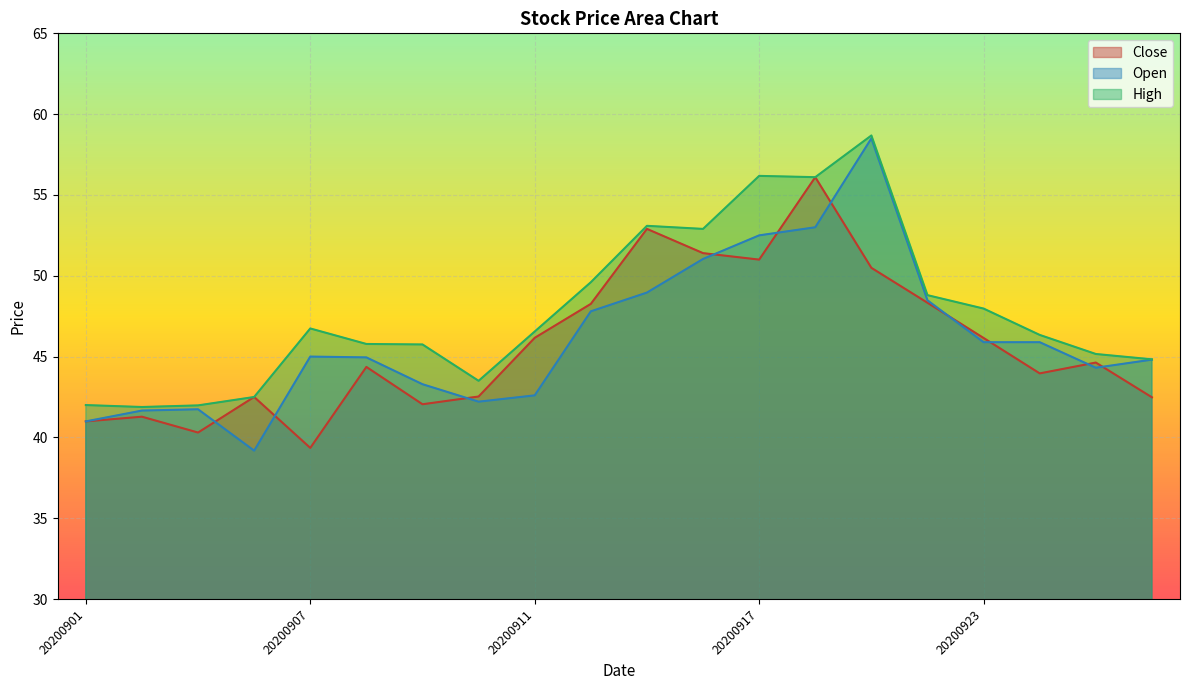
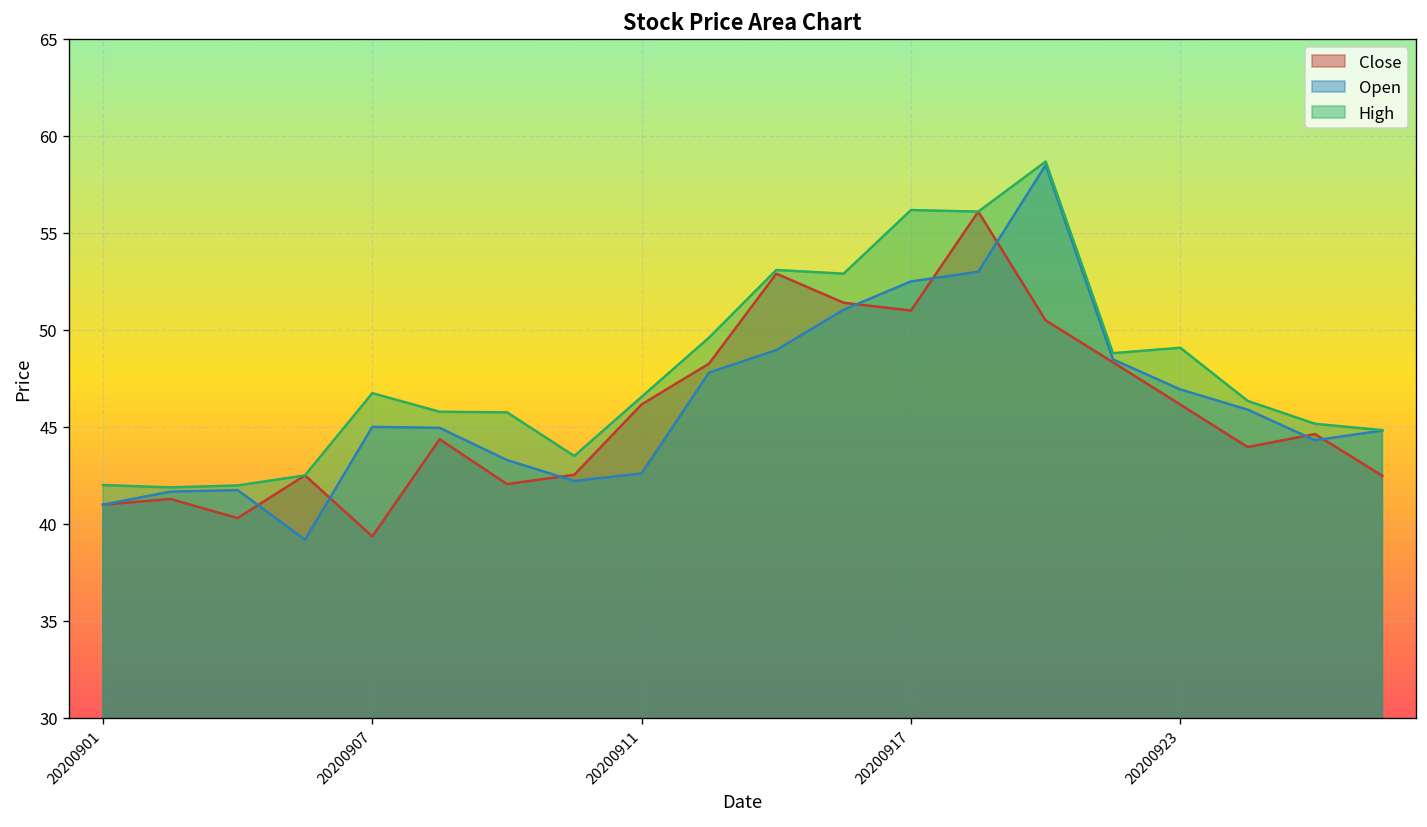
Open, 20200923: 45.9 -> 46.9
High, 20200923: 48.0 -> 49.1
